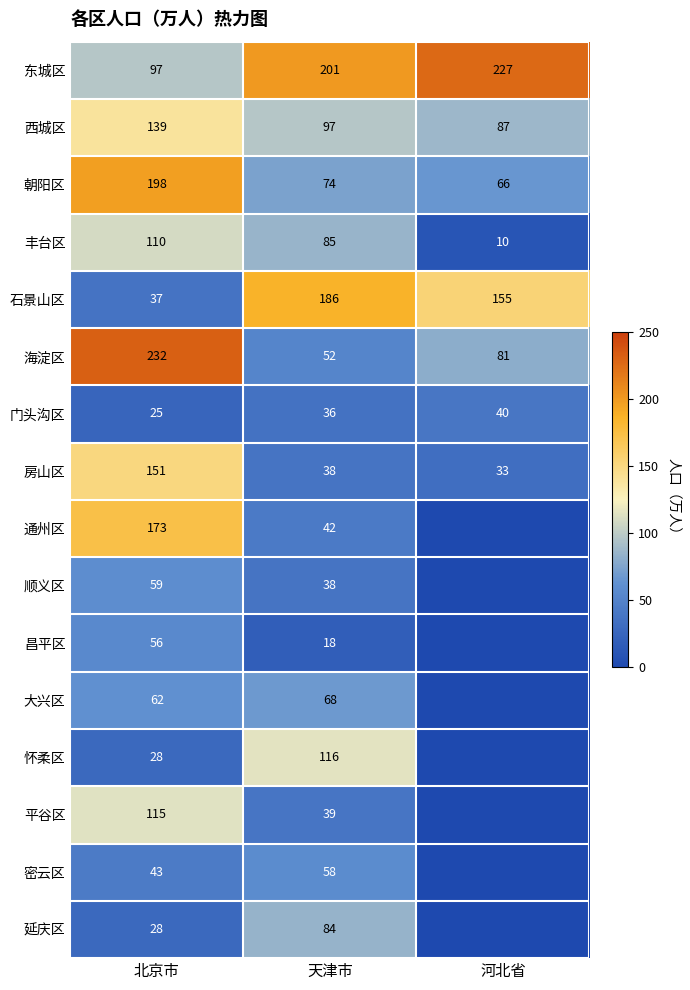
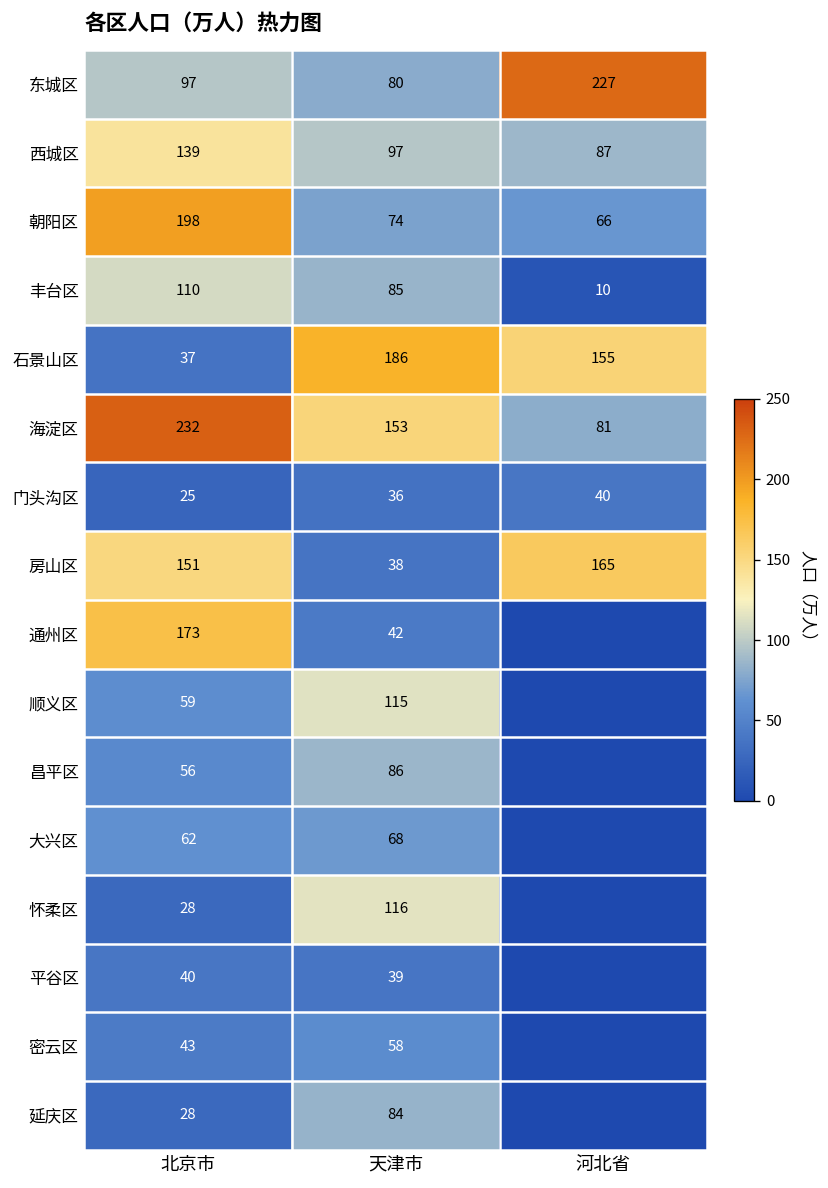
东城区, 天津市: 201 -> 80
海淀区, 天津市: 52 -> 153
房山区, 河北省: 33 -> 165
顺义区, 天津市: 38 -> 115
昌平区, 天津市: 18 -> 86
平谷区, 北京市: 115 -> 40
